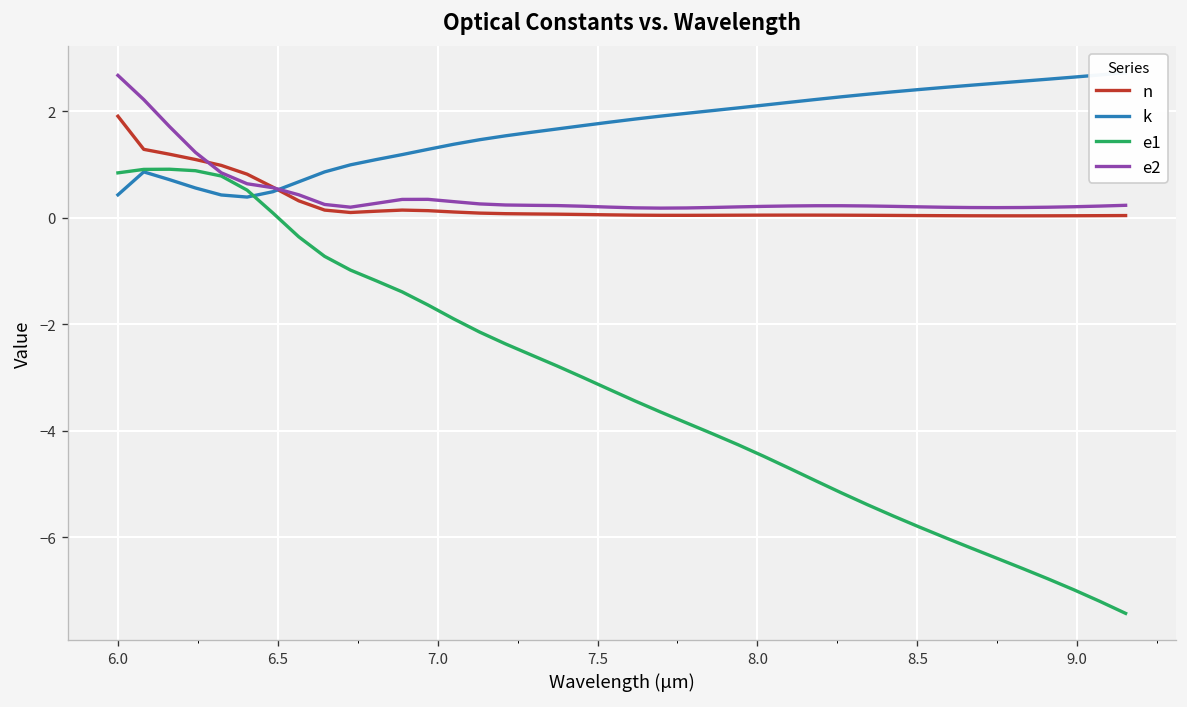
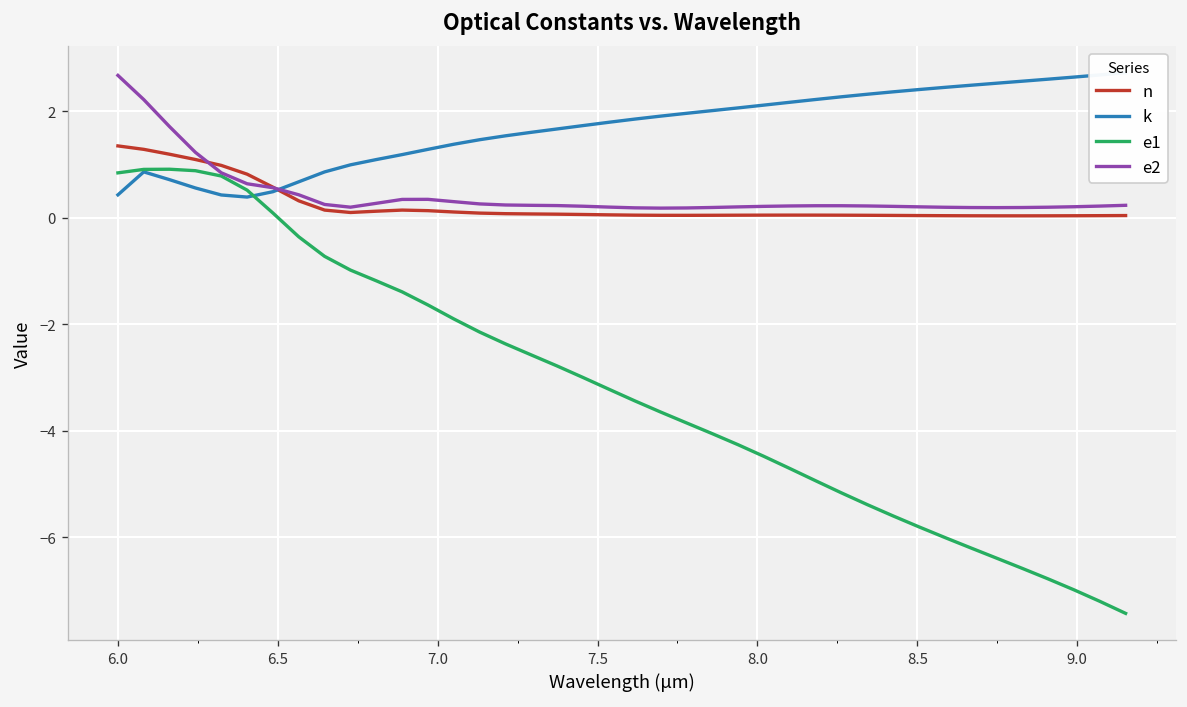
n, 6.0: 1.9 -> 1.4
